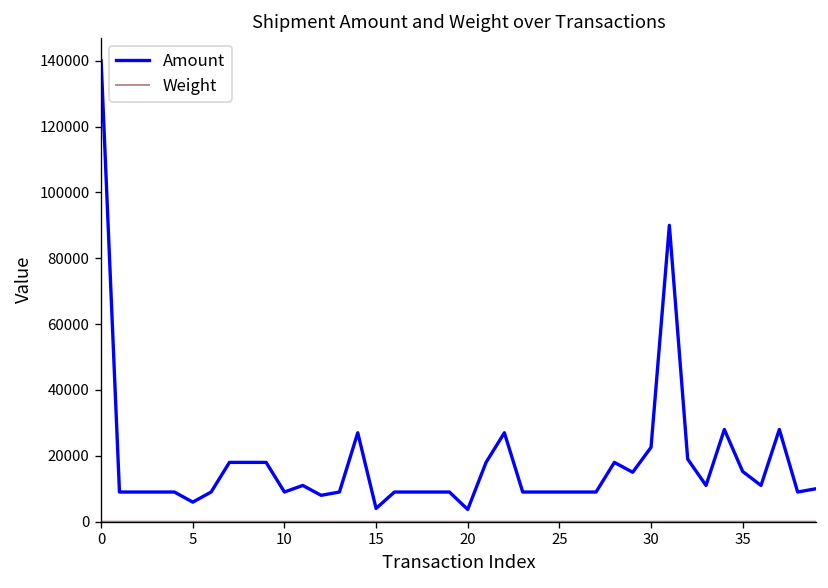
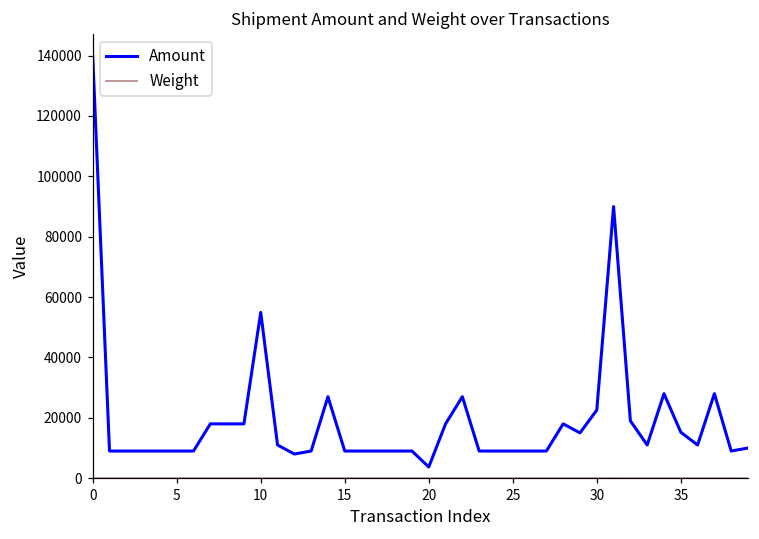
Amount, 5: 6000 -> 9000
Amount, 10: 9000 -> 55000
Amount, 15: 4000 -> 9000
